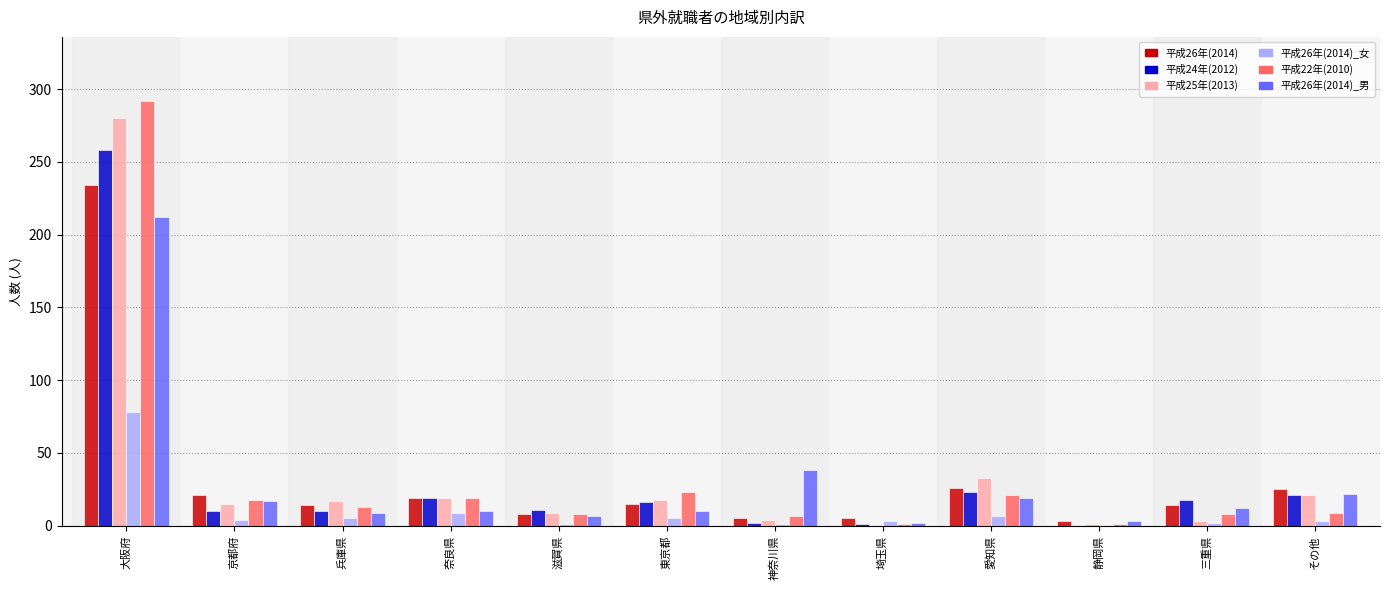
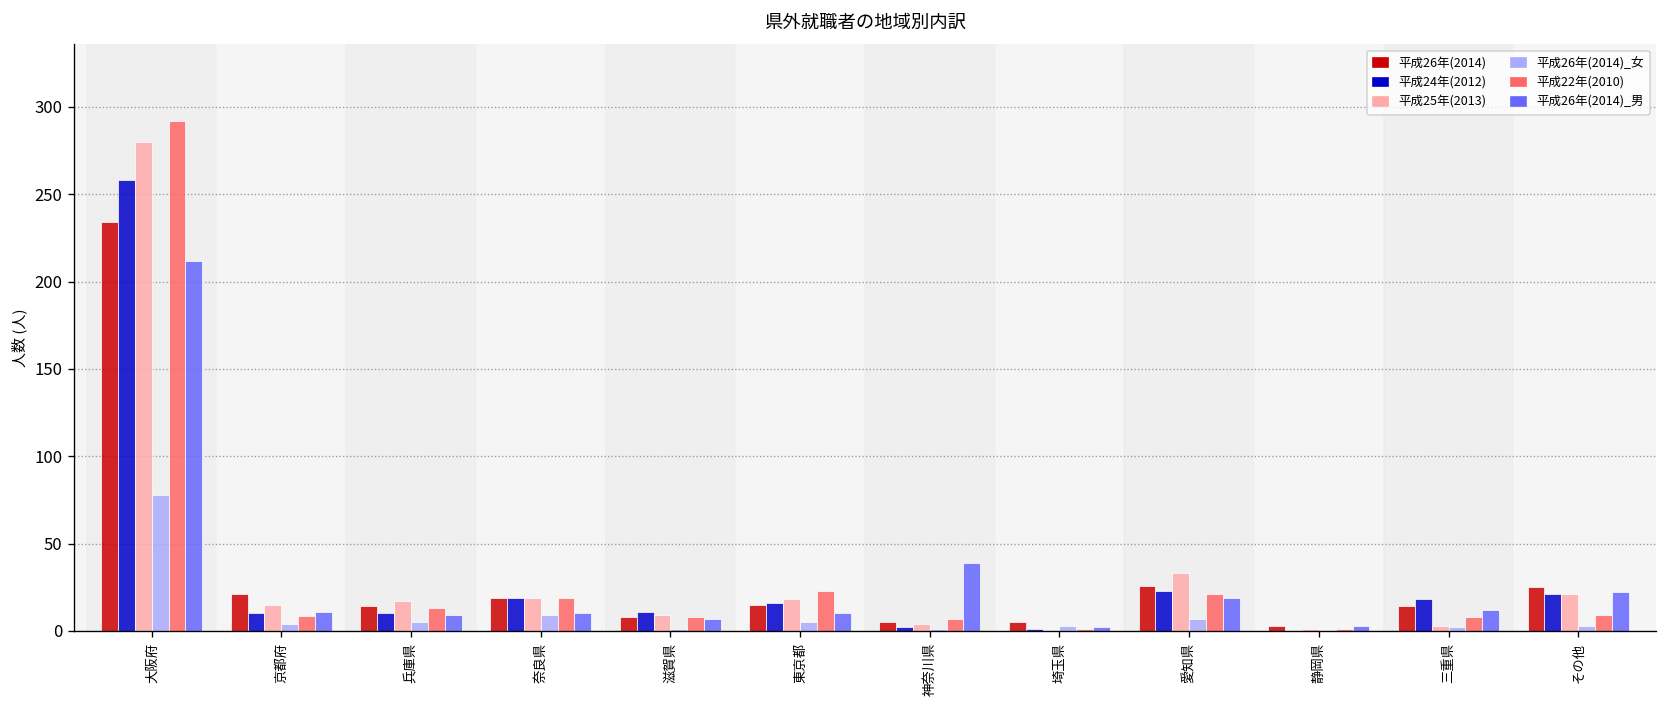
平成22年(2010), 京都府: 18 -> 8
平成26年(2014)_男, 京都府: 17 -> 11
